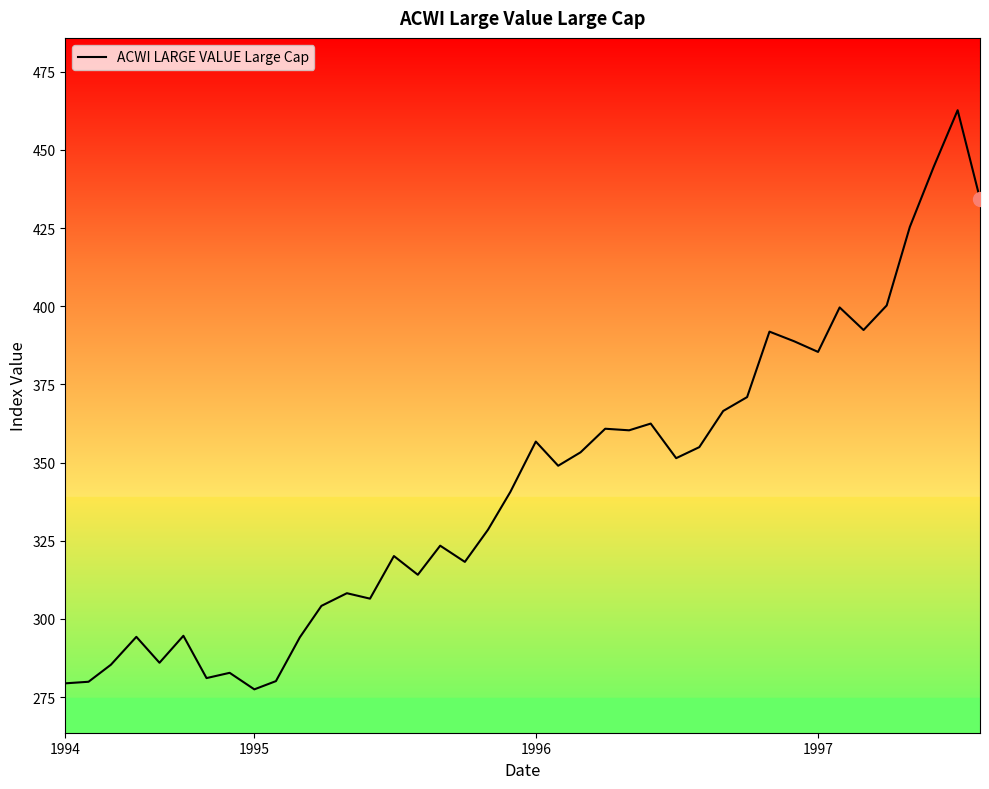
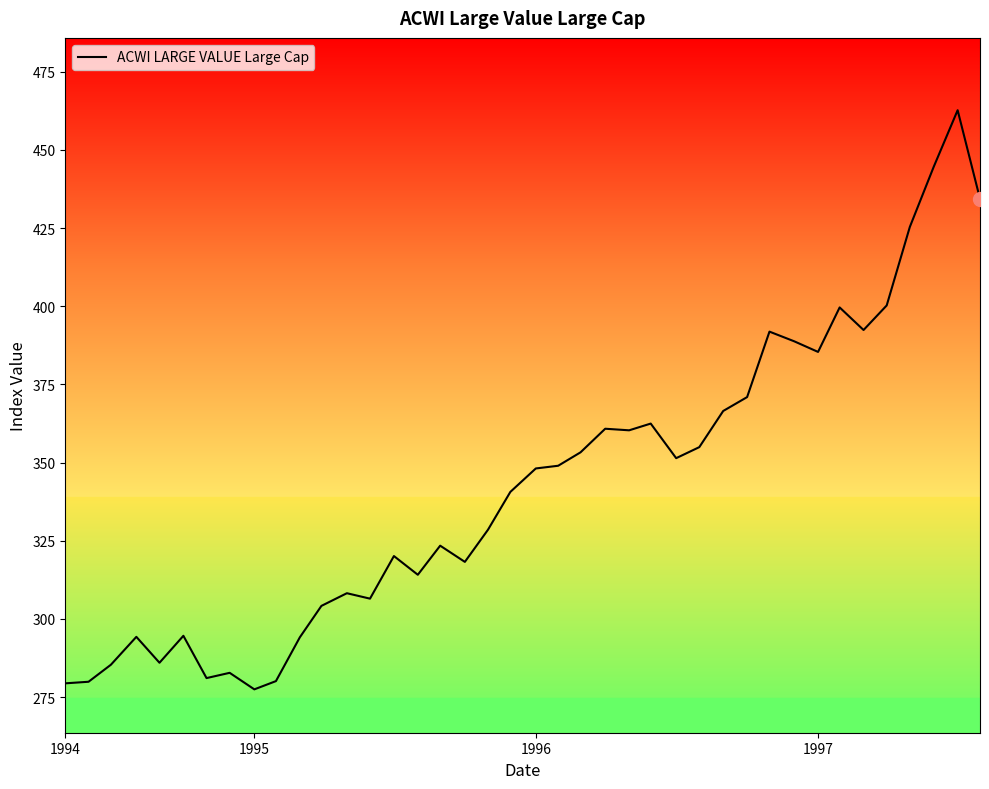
ACWI LARGE VALUE Large Cap, 1996: 357 -> 348
